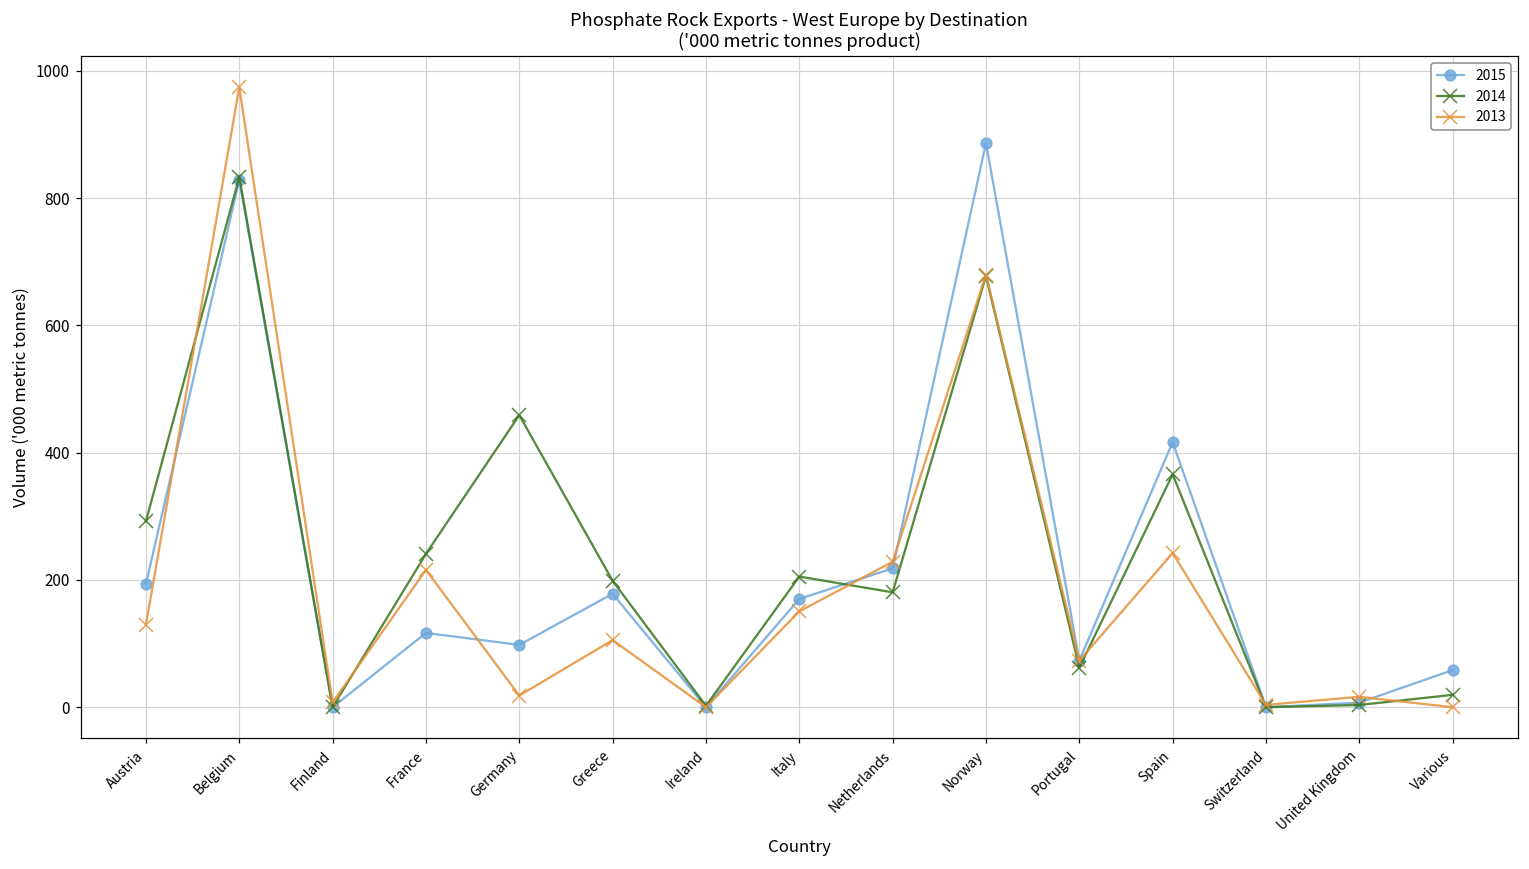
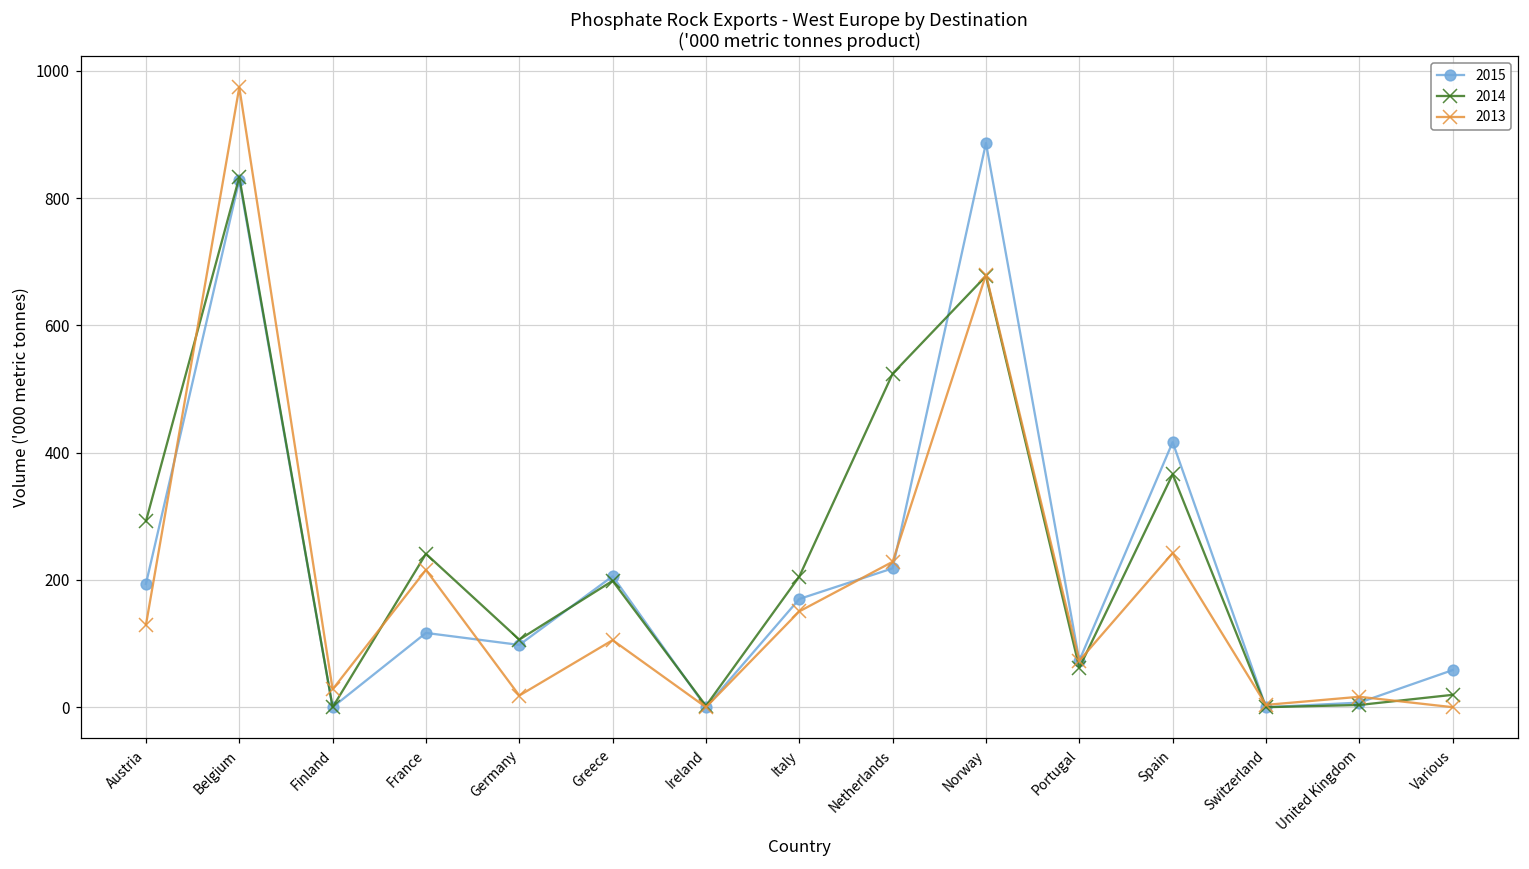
2013, Finland: 10 -> 30
2014, Germany: 460 -> 110
2015, Greece: 180 -> 210
2014, Netherlands: 180 -> 520
